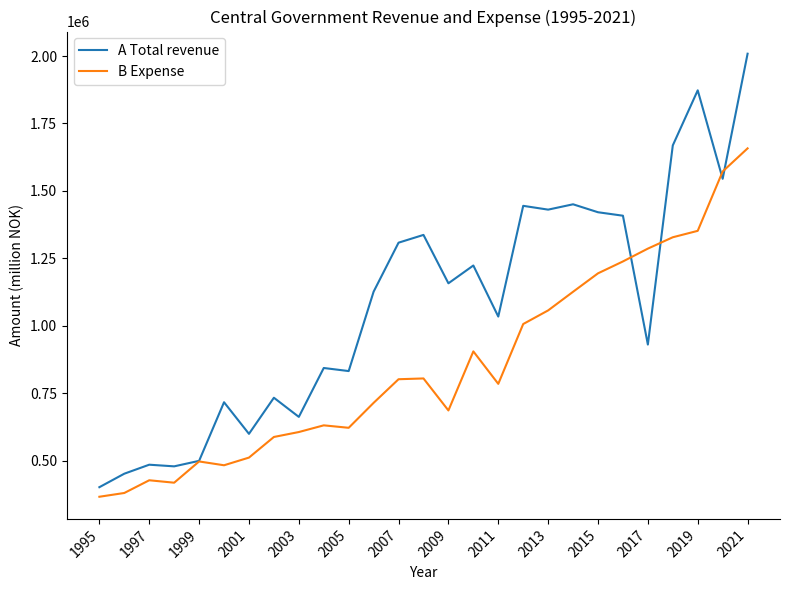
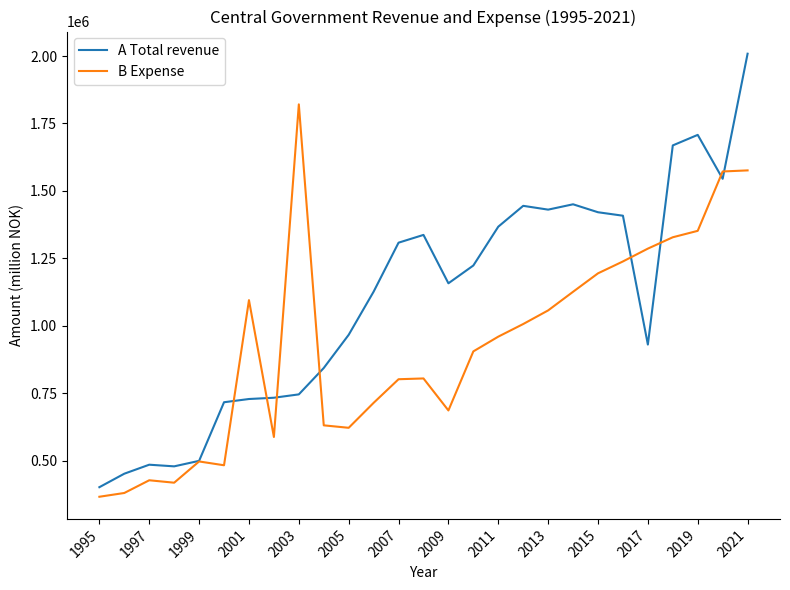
A Total revenue, 2001: 600000 -> 730000
B Expense, 2001: 510000 -> 1090000
A Total revenue, 2003: 660000 -> 750000
B Expense, 2003: 610000 -> 1820000
A Total revenue, 2005: 830000 -> 970000
A Total revenue, 2011: 1030000 -> 1370000
B Expense, 2011: 780000 -> 960000
A Total revenue, 2019: 1870000 -> 1710000
B Expense, 2021: 1660000 -> 1580000
